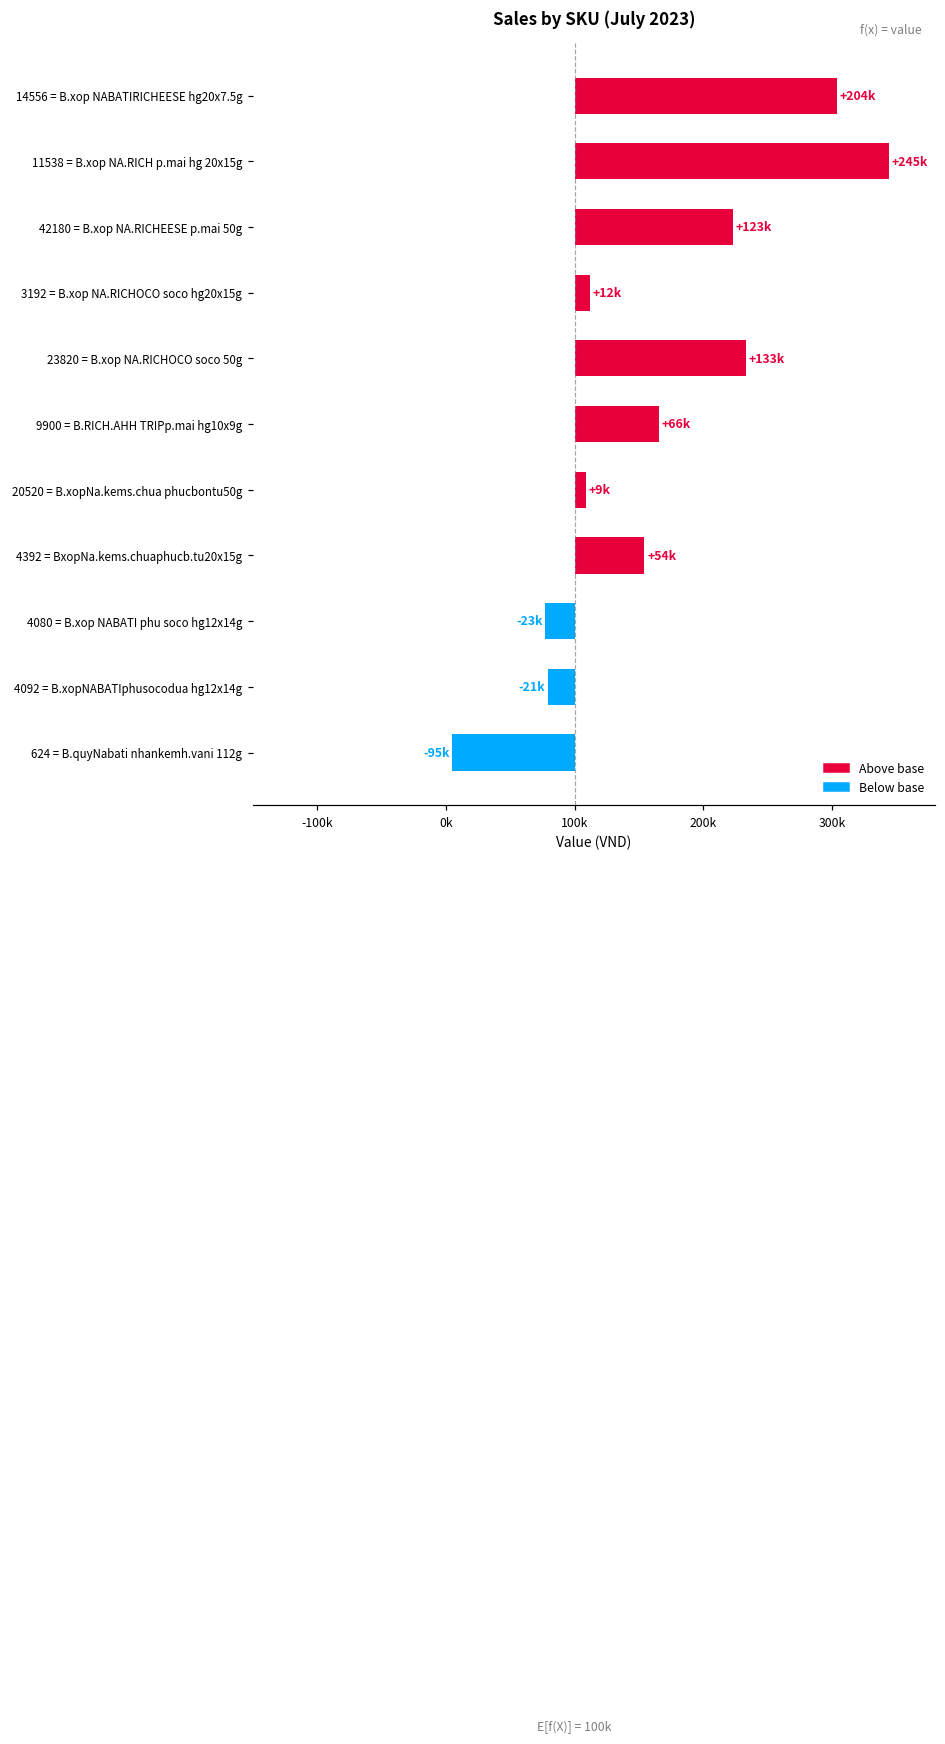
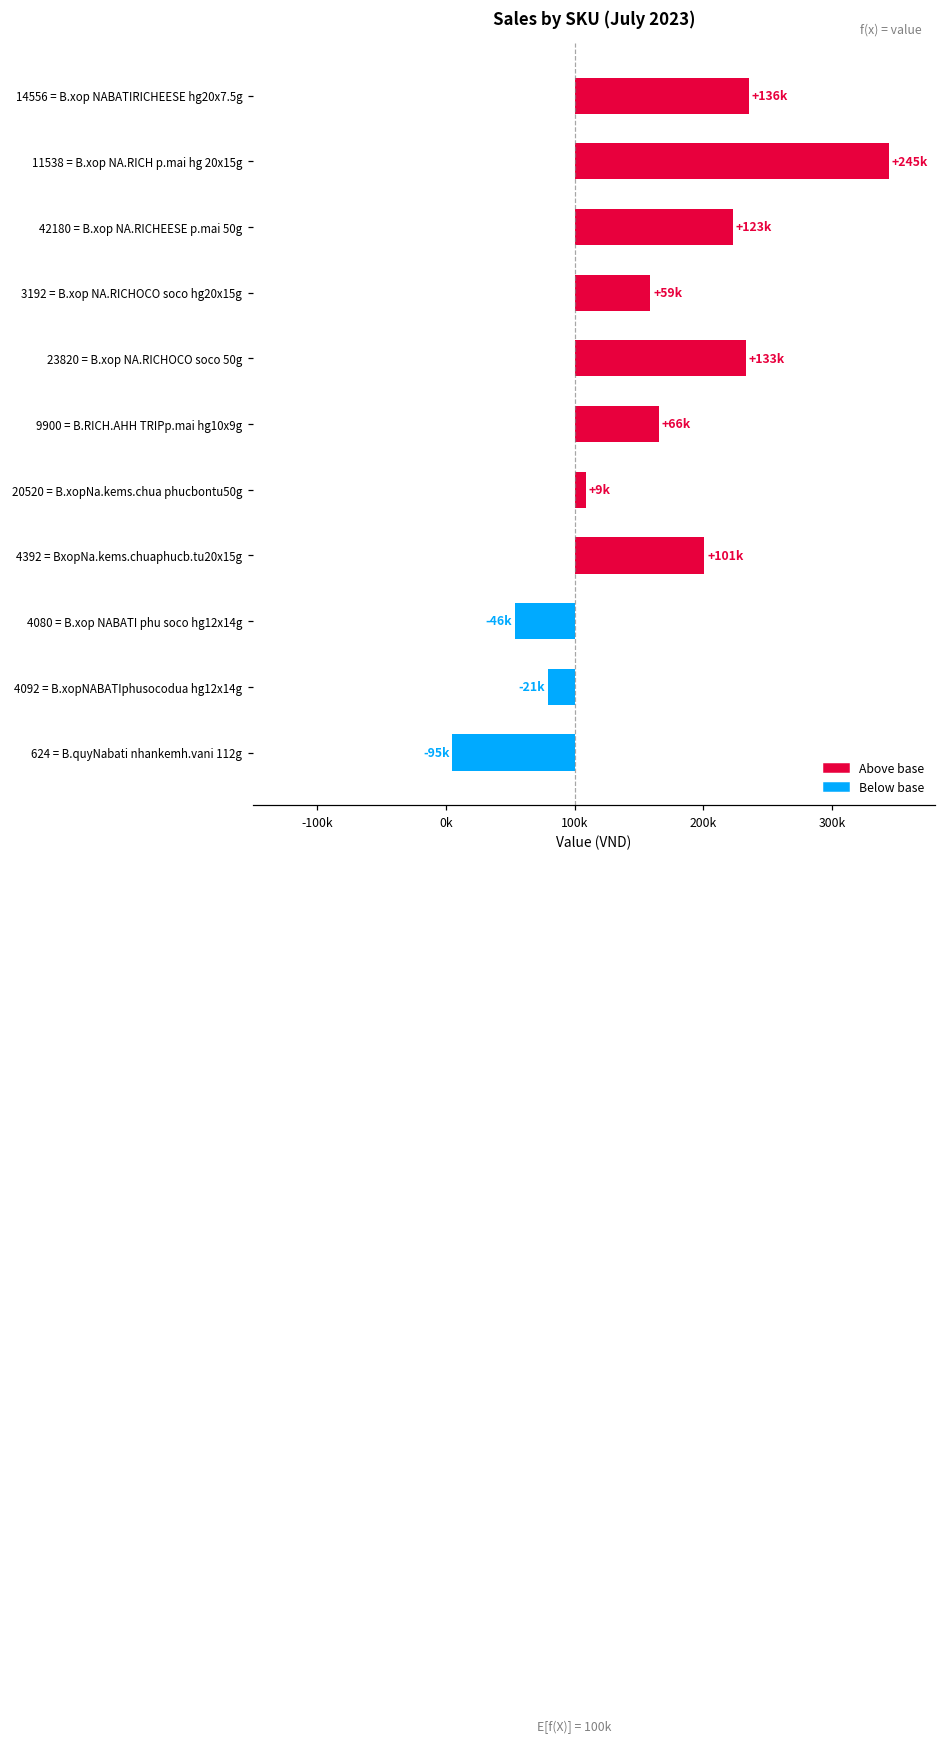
14556 = B.xop NABATIRICHEESE hg20x7.5g: +204k -> +136k
3192 = B.xop NA.RICHOCO soco hg20x15g: +12k -> +59k
4392 = BxopNa.kems.chuaphucb.tu20x15g: +54k -> +101k
4080 = B.xop NABATI phu soco hg12x14g: -23k -> -46k
